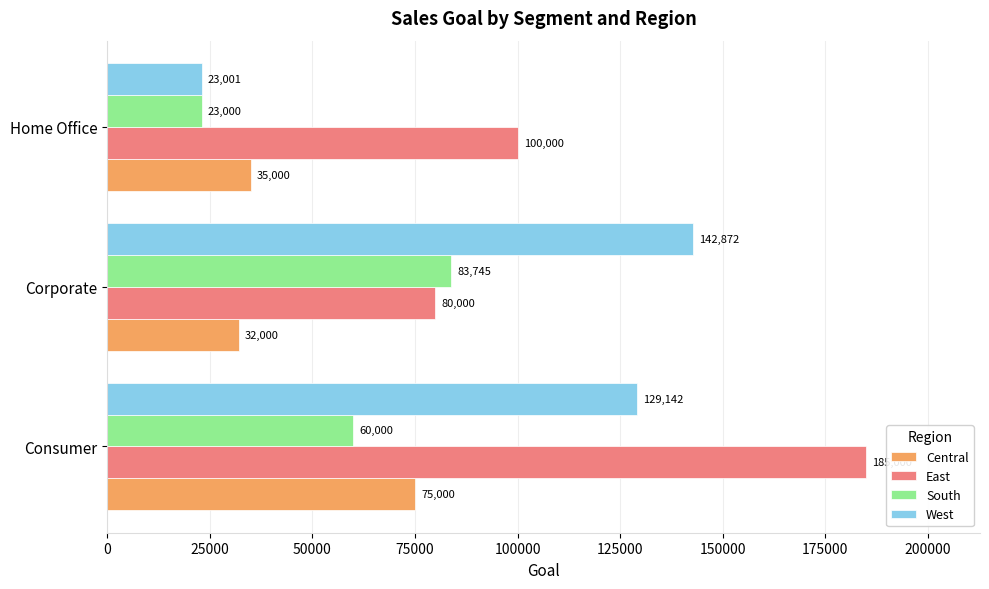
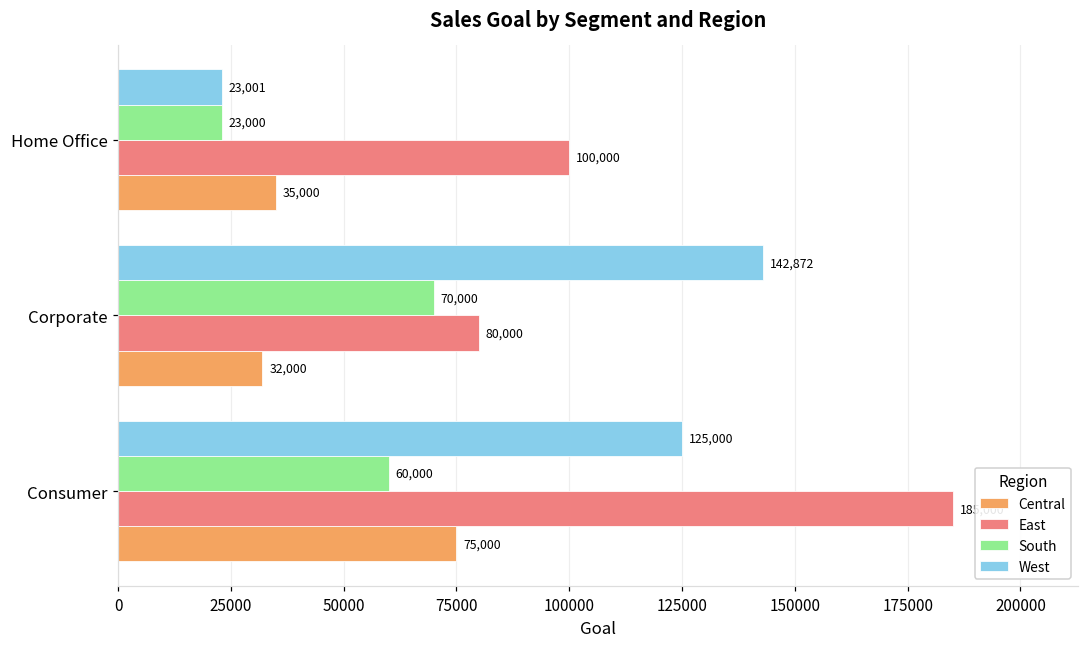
South, Corporate: 83,745 -> 70,000
West, Consumer: 129,142 -> 125,000
